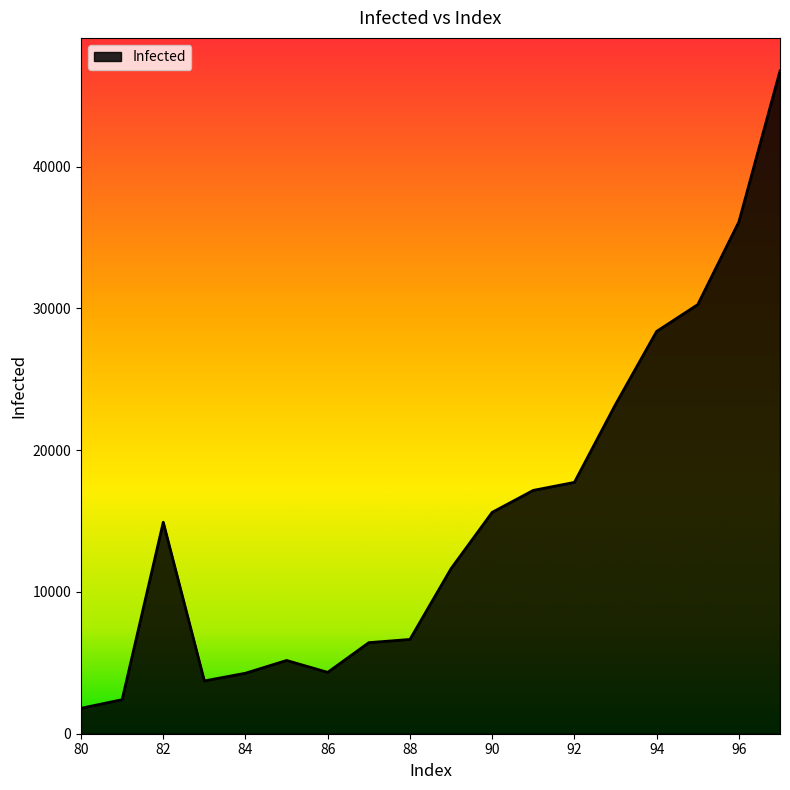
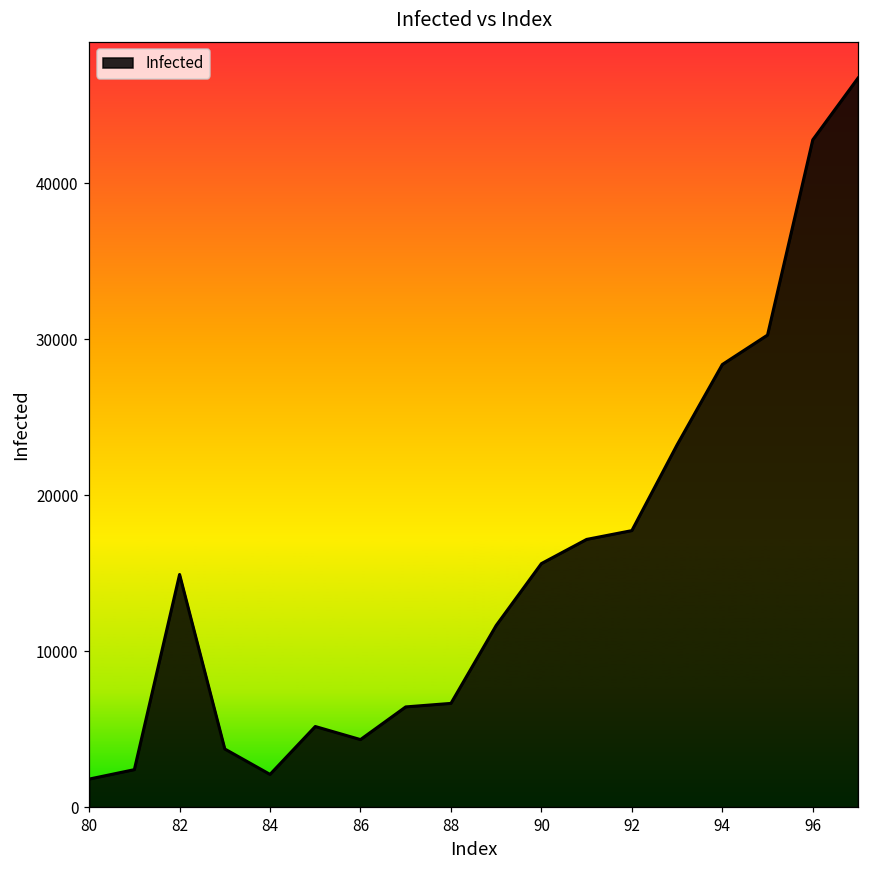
84: 4300 -> 2100
96: 36100 -> 42800
